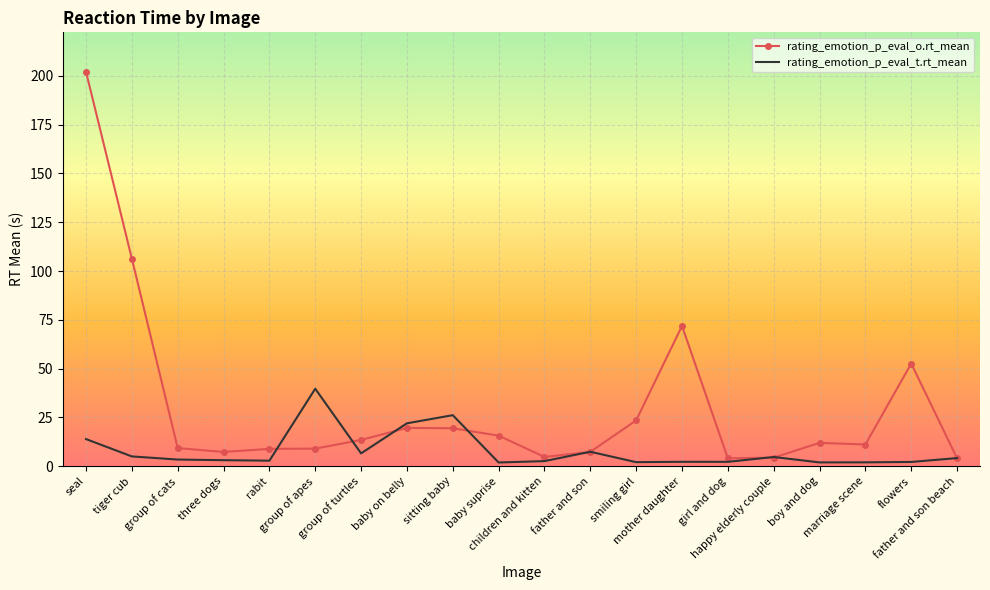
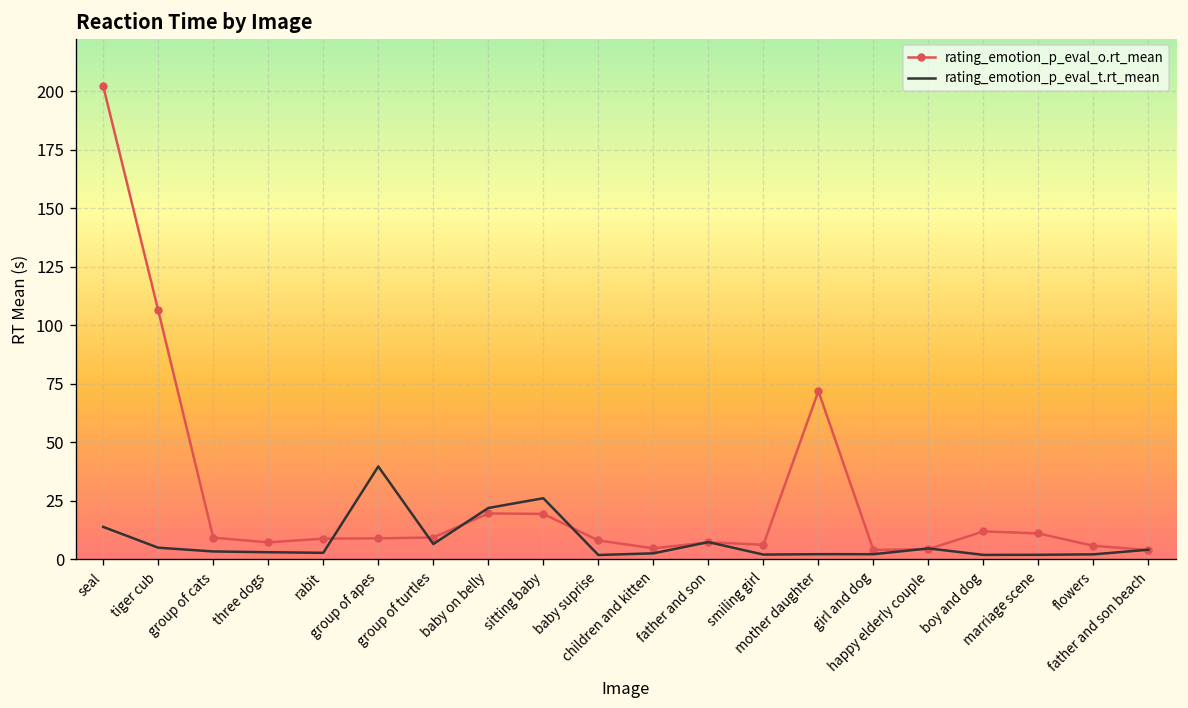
rating_emotion_p_eval_o.rt_mean, group of turtles: 13 -> 9
rating_emotion_p_eval_o.rt_mean, baby suprise: 16 -> 8
rating_emotion_p_eval_o.rt_mean, smiling girl: 23 -> 6
rating_emotion_p_eval_o.rt_mean, flowers: 53 -> 6
